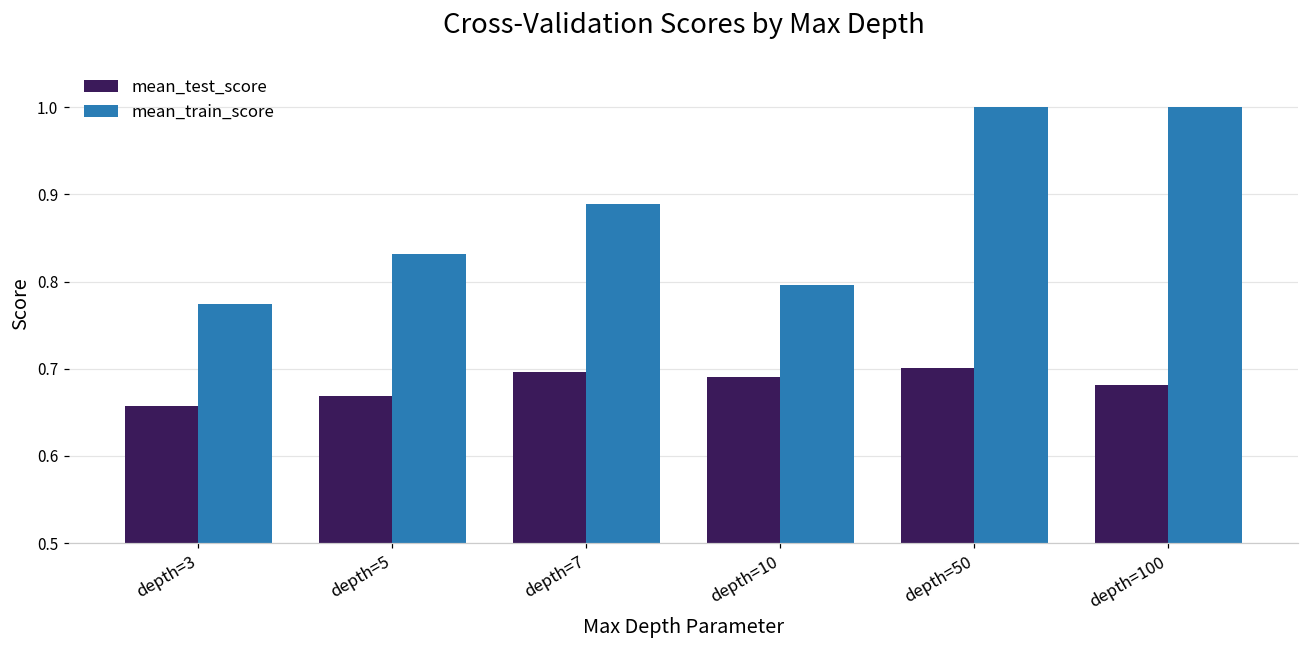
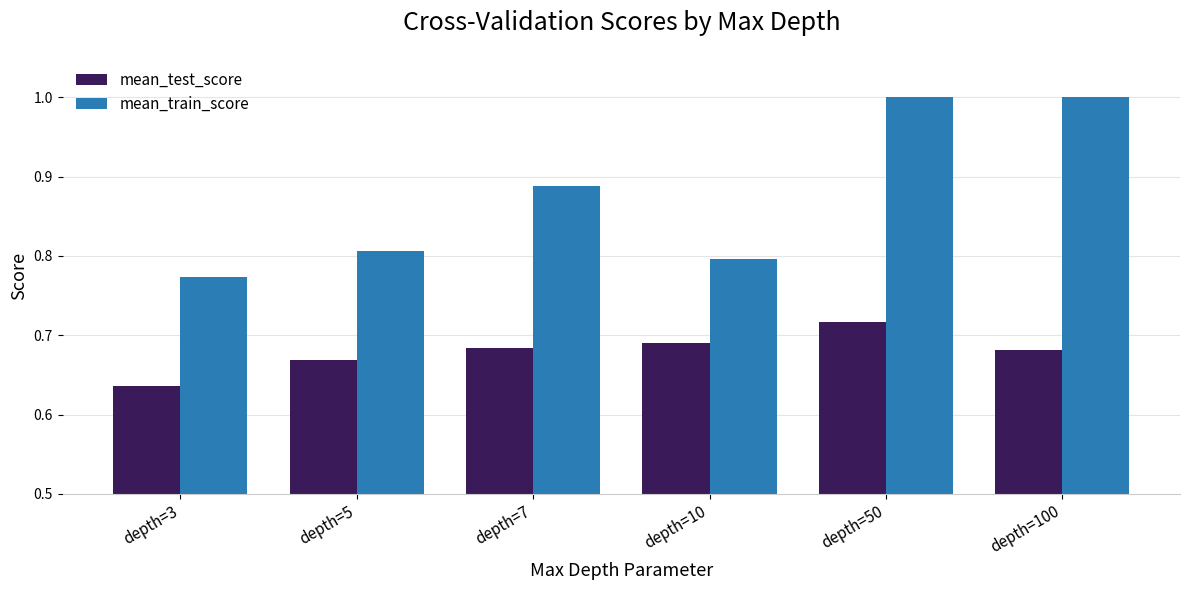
mean_test_score, depth=3: 0.66 -> 0.64
mean_train_score, depth=5: 0.83 -> 0.81
mean_test_score, depth=7: 0.70 -> 0.68
mean_test_score, depth=50: 0.70 -> 0.72
